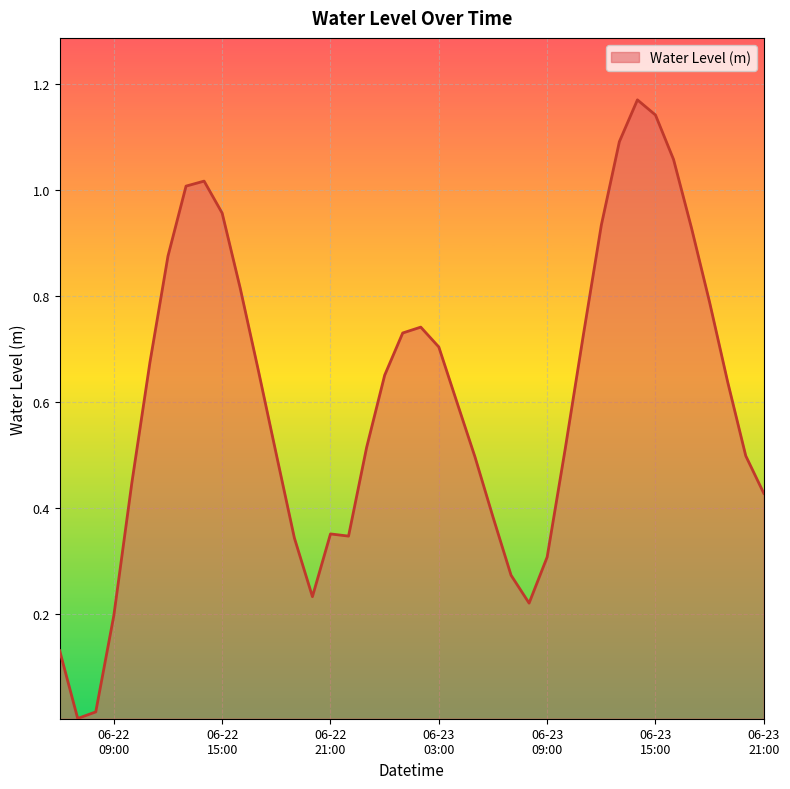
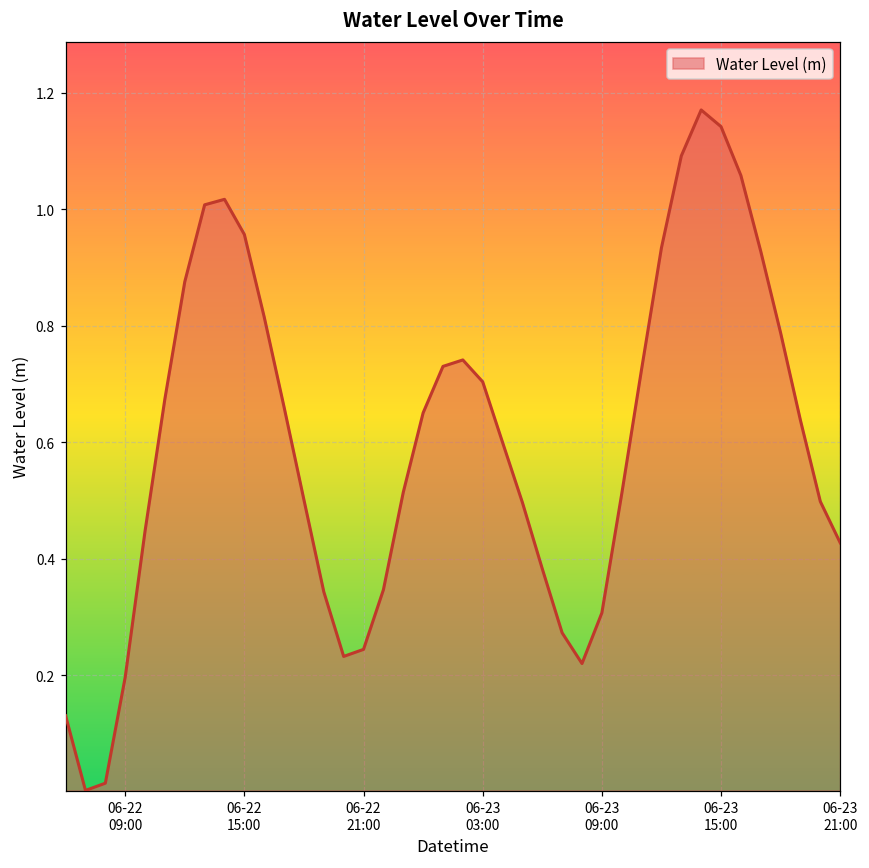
06-22 21:00: 0.35 -> 0.24
